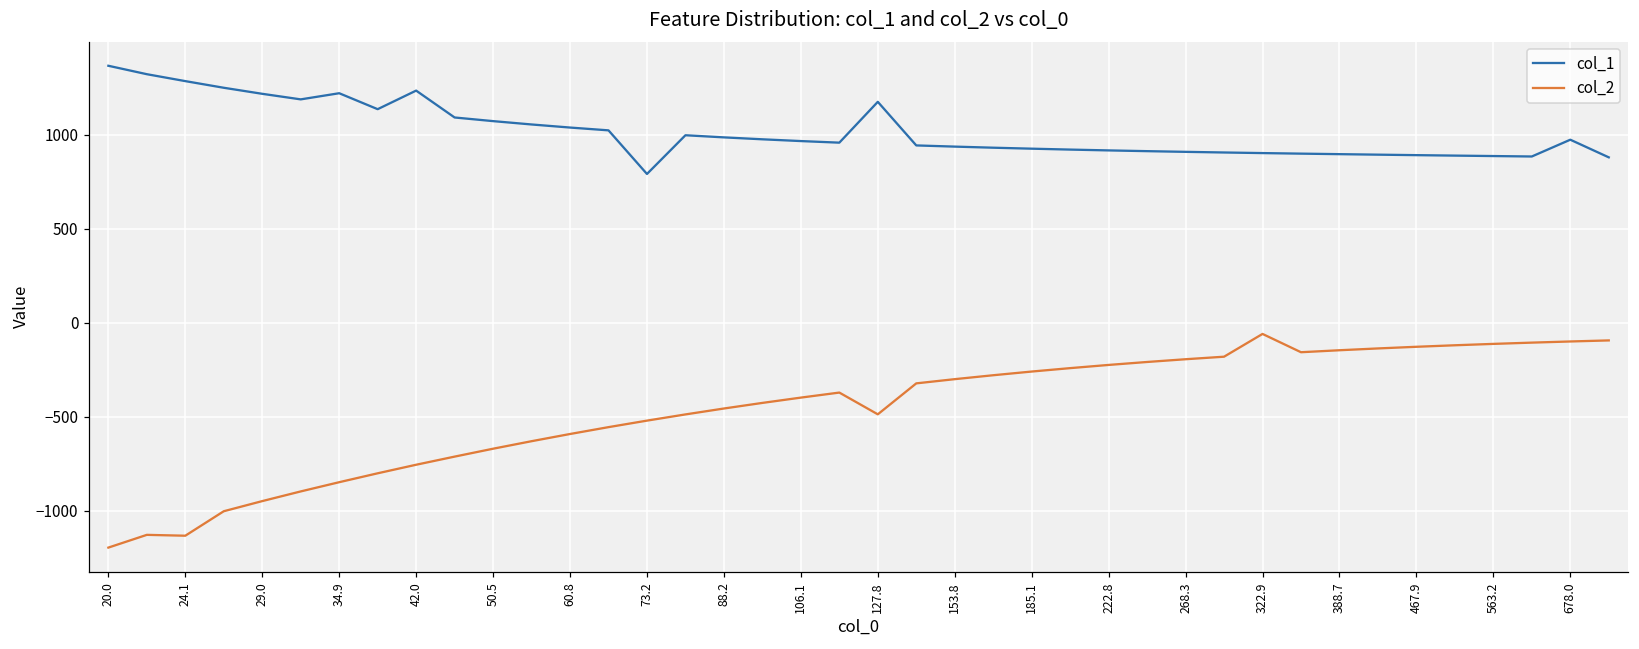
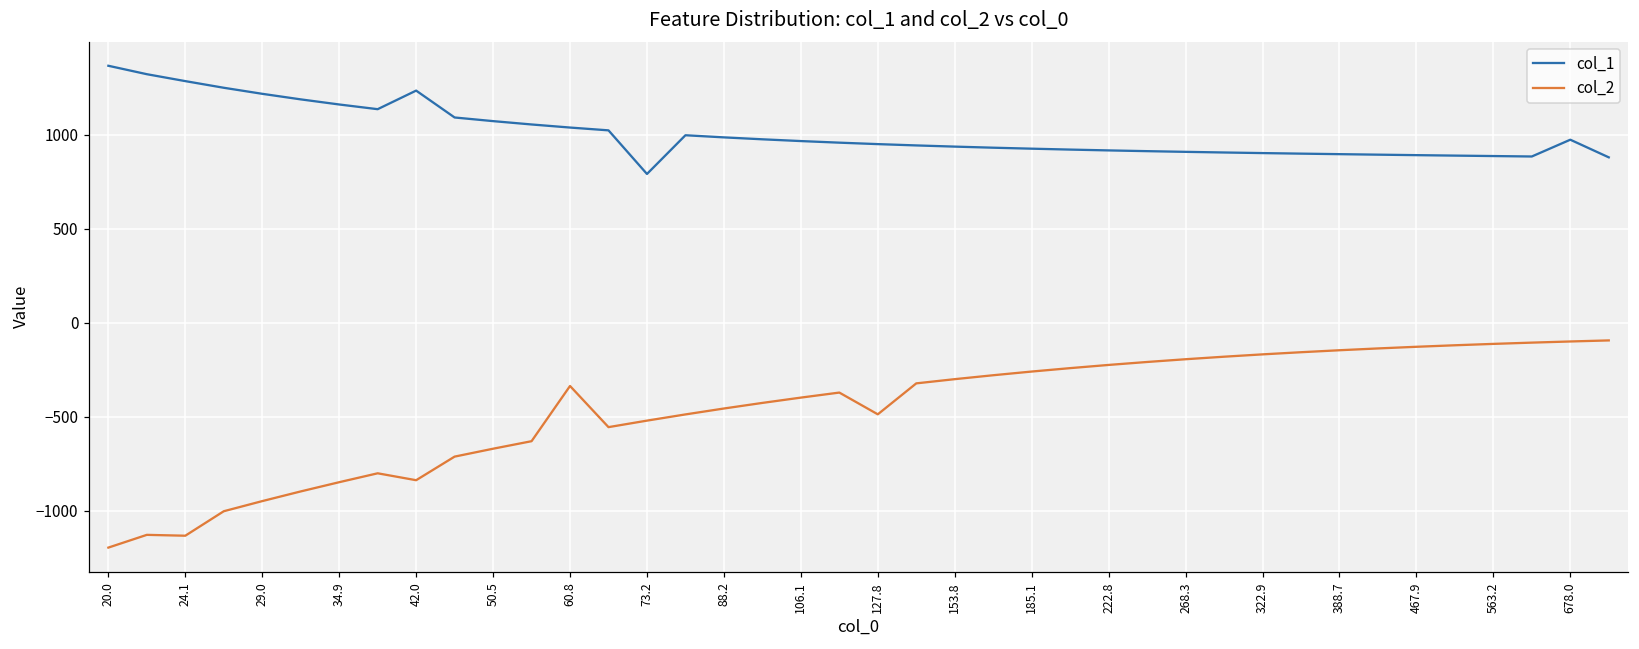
col_1, 34.9: 1220 -> 1160
col_2, 42.0: -750 -> -840
col_2, 60.8: -590 -> -340
col_1, 127.8: 1180 -> 950
col_2, 322.9: -60 -> -170
